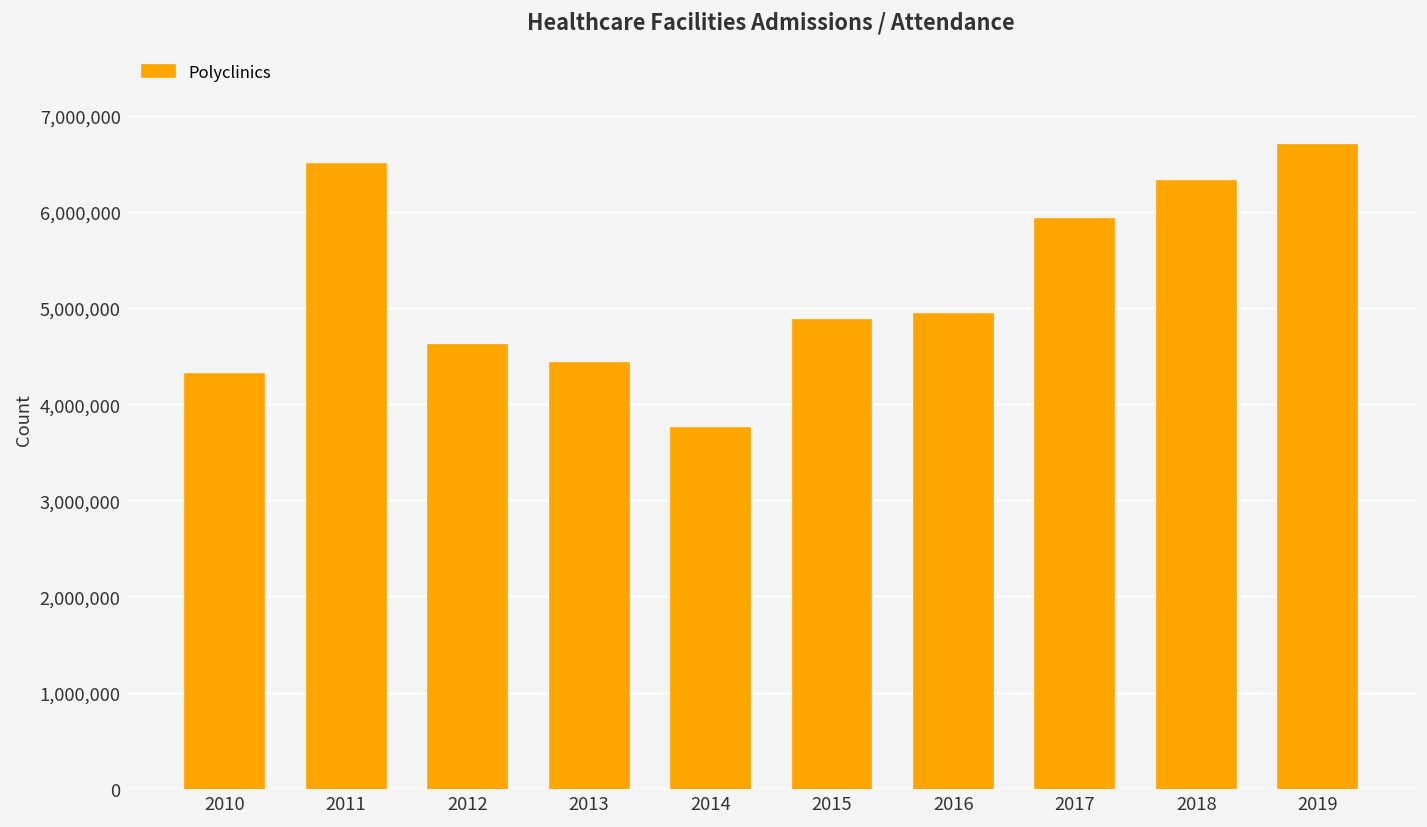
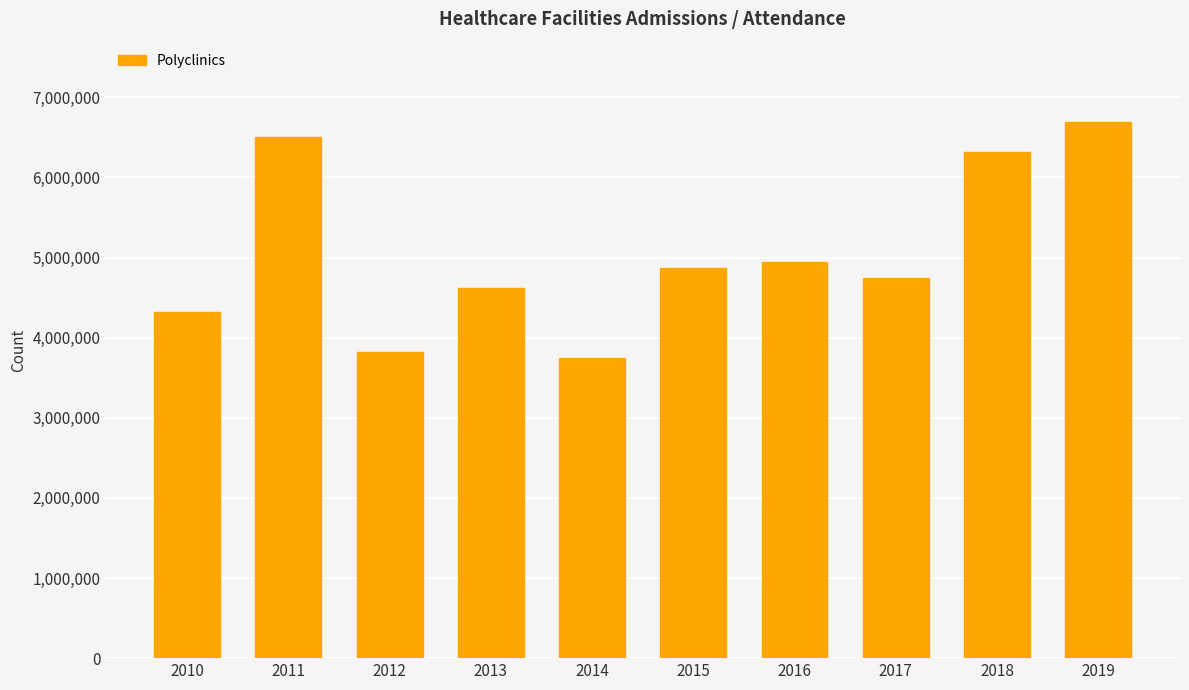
2012: 4,600,000 -> 3,800,000
2013: 4,400,000 -> 4,600,000
2017: 5,900,000 -> 4,700,000
